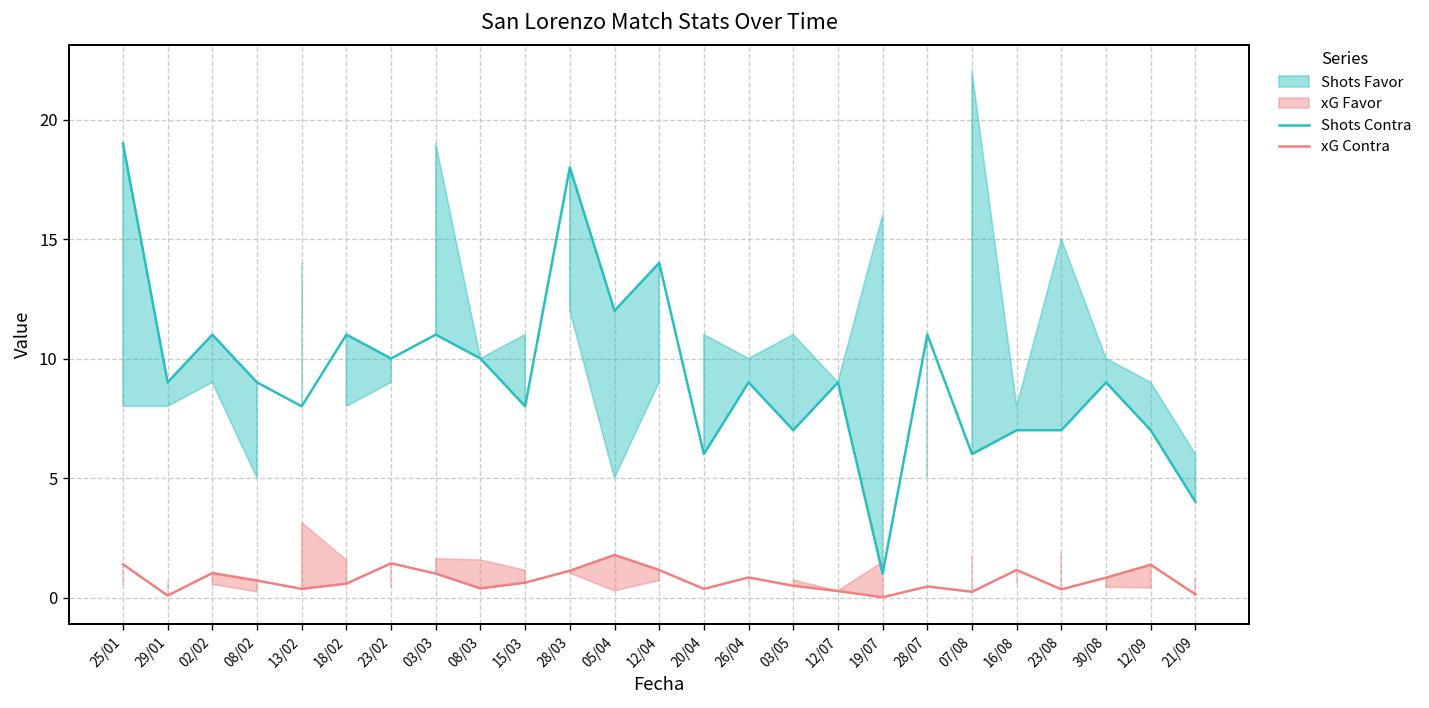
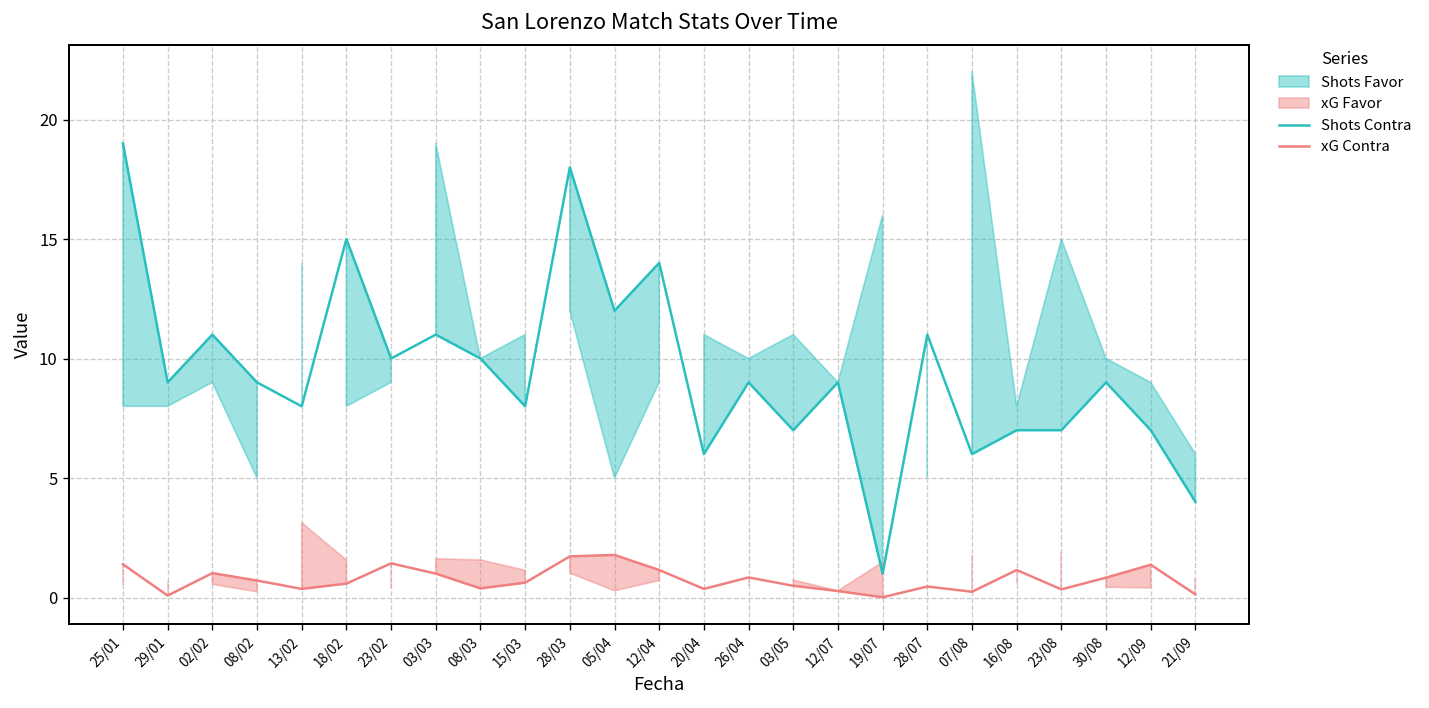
Shots Contra, 18/02: 11 -> 15
xG Contra, 28/03: 1.1 -> 1.7
